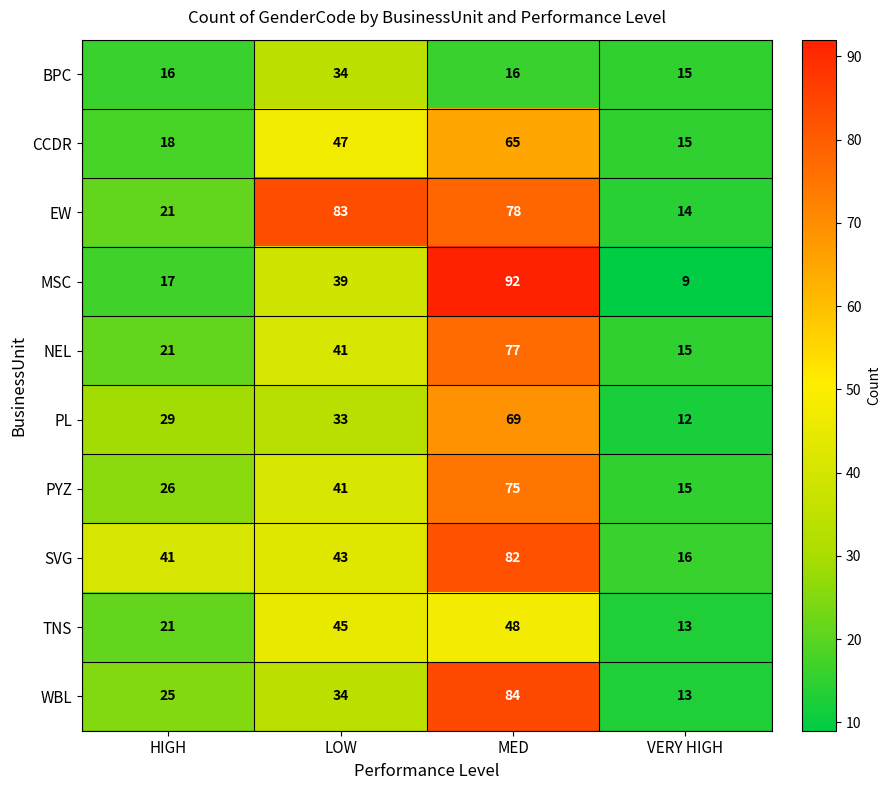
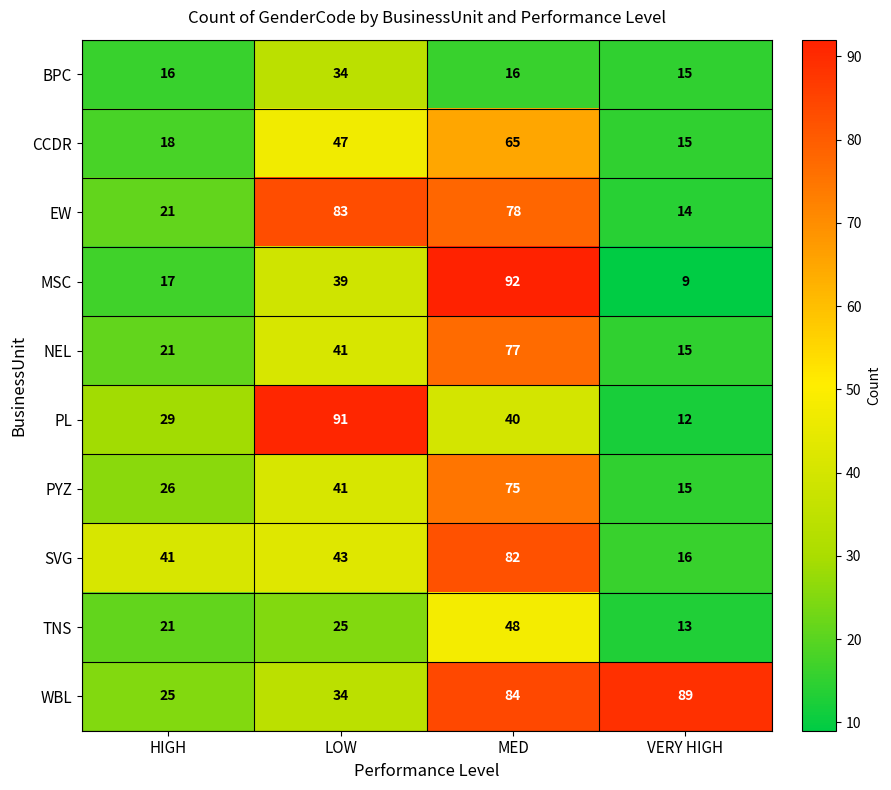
PL, LOW: 33 -> 91
PL, MED: 69 -> 40
TNS, LOW: 45 -> 25
WBL, VERY HIGH: 13 -> 89
